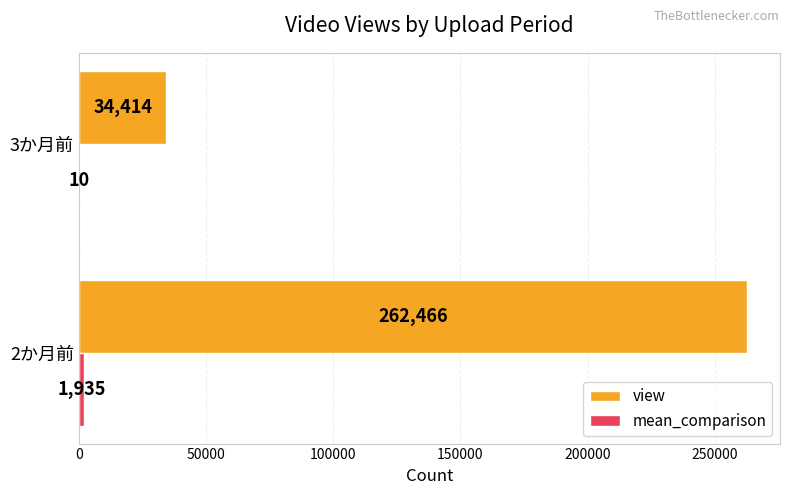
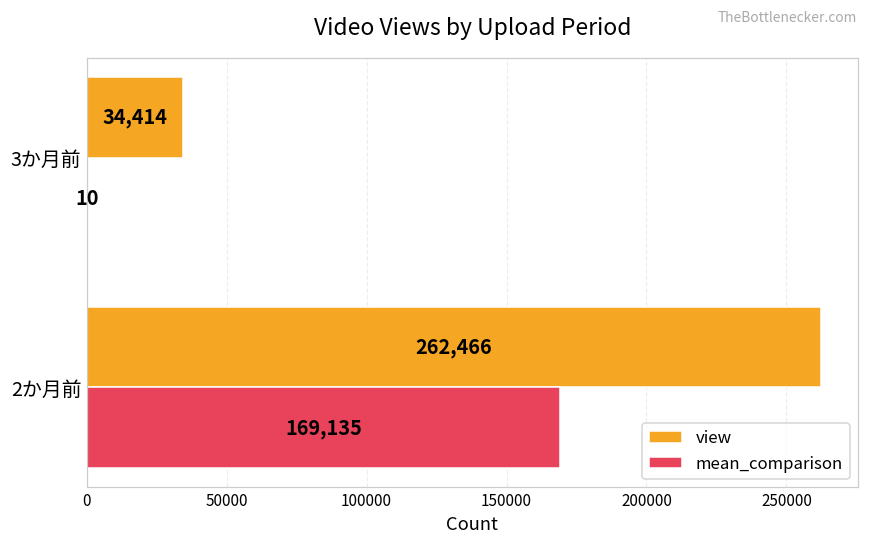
mean_comparison, 2か月前: 1,935 -> 169,135
